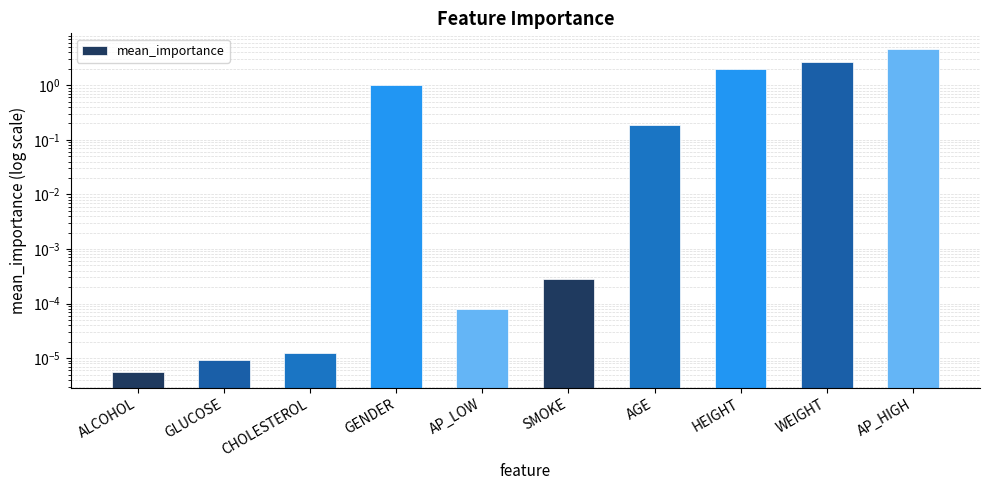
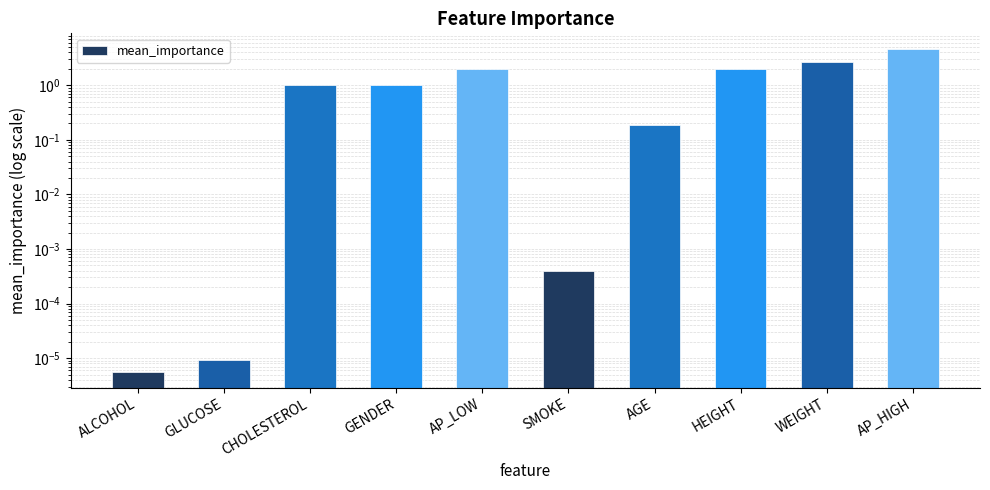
CHOLESTEROL: 0 -> 1
AP_LOW: 0 -> 2
SMOKE: 0.0003 -> 0.0004
